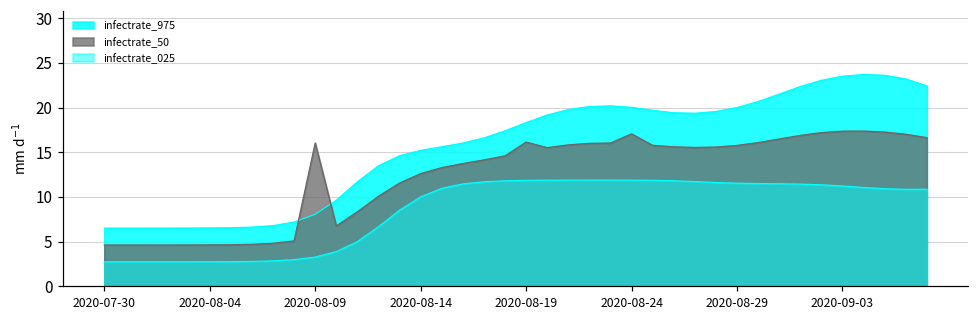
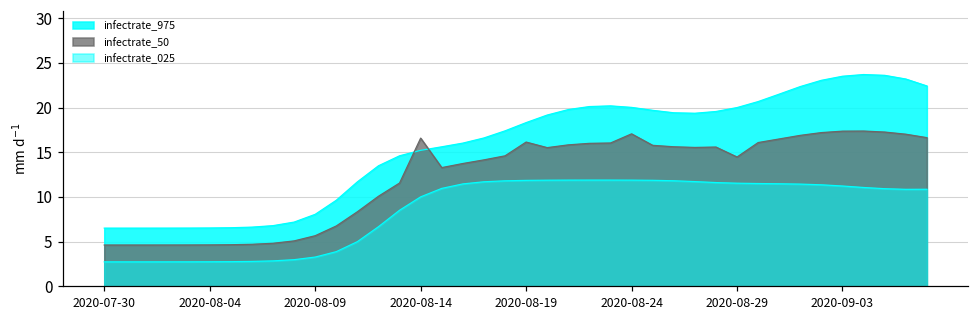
infectrate_50, 2020-08-09: 16 -> 6
infectrate_50, 2020-08-14: 13 -> 17
infectrate_50, 2020-08-29: 16 -> 14
